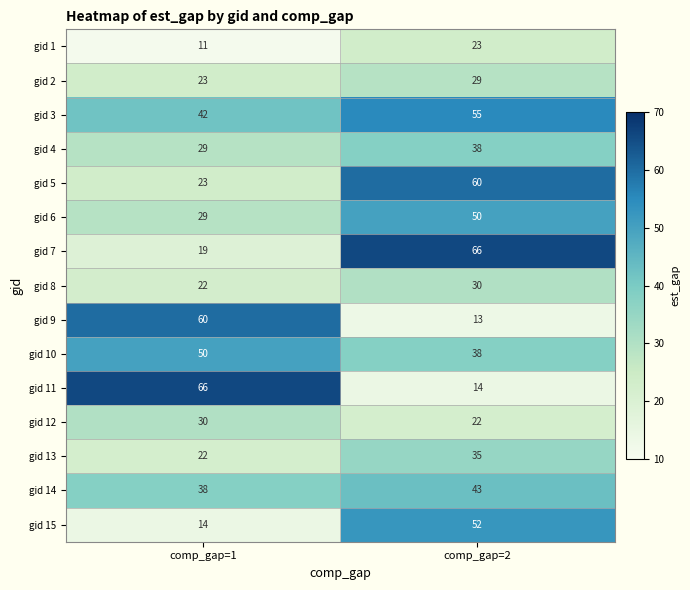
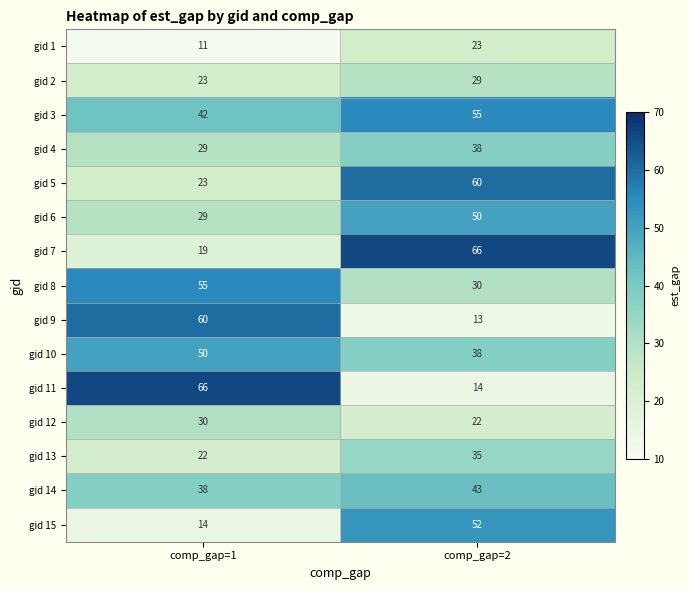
gid 8, comp_gap=1: 22 -> 55
